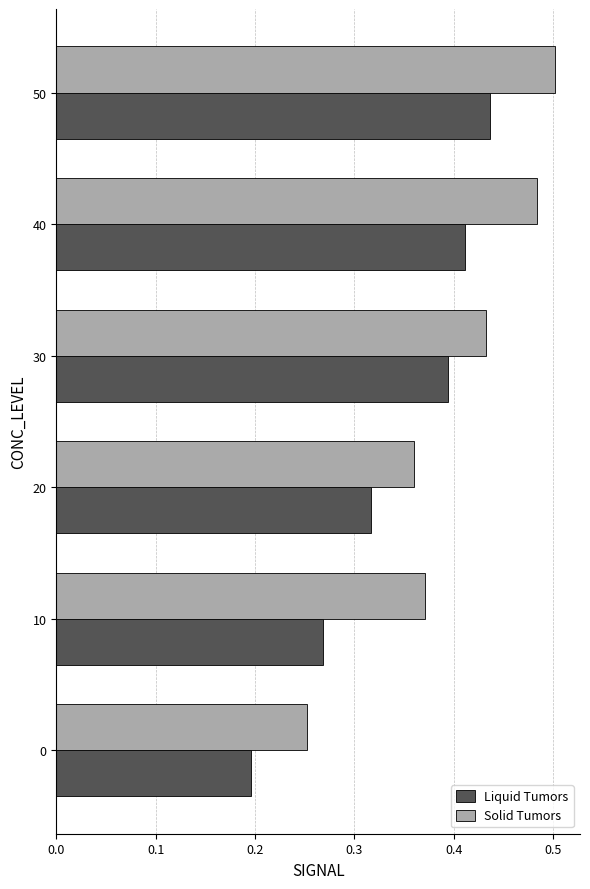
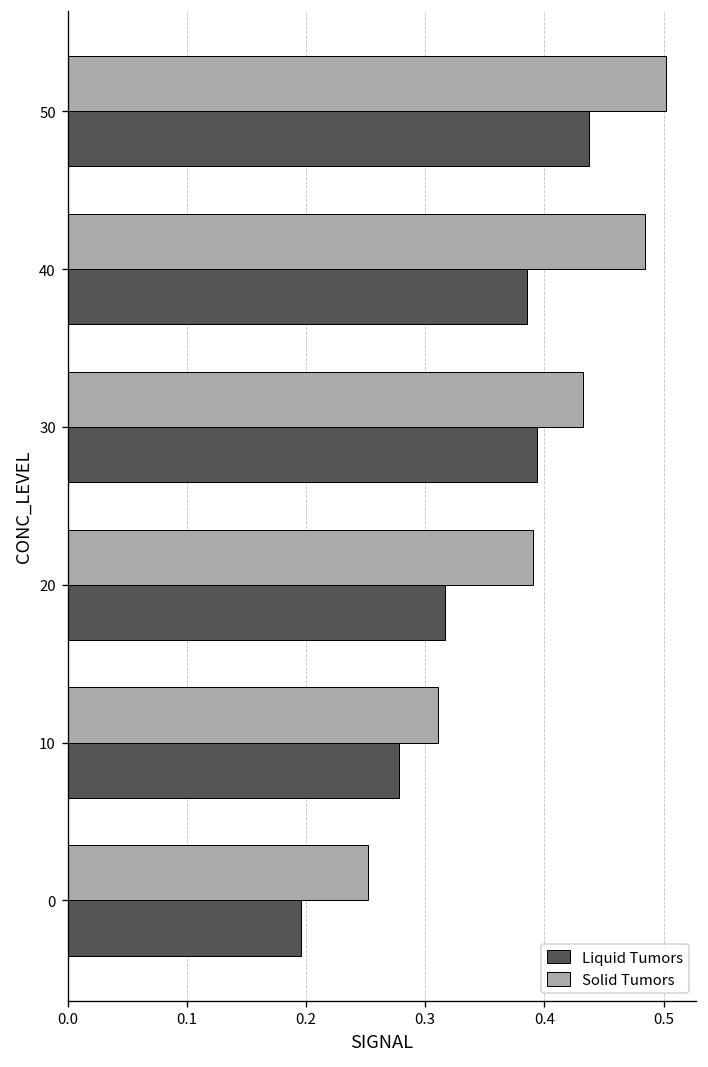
Liquid Tumors, 40: 0.41 -> 0.39
Solid Tumors, 20: 0.36 -> 0.39
Solid Tumors, 10: 0.37 -> 0.31
Liquid Tumors, 10: 0.27 -> 0.28
